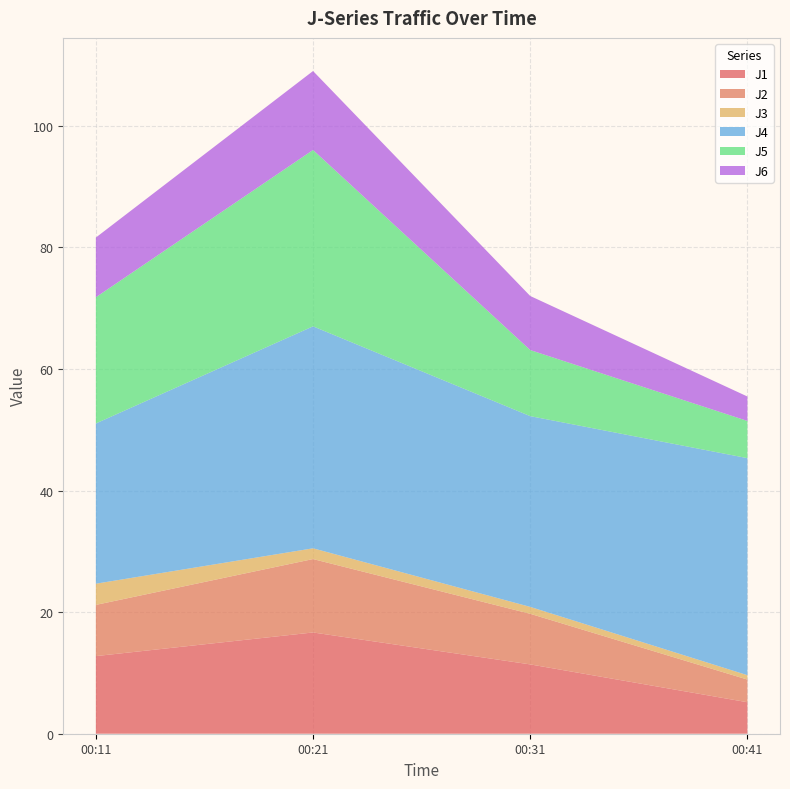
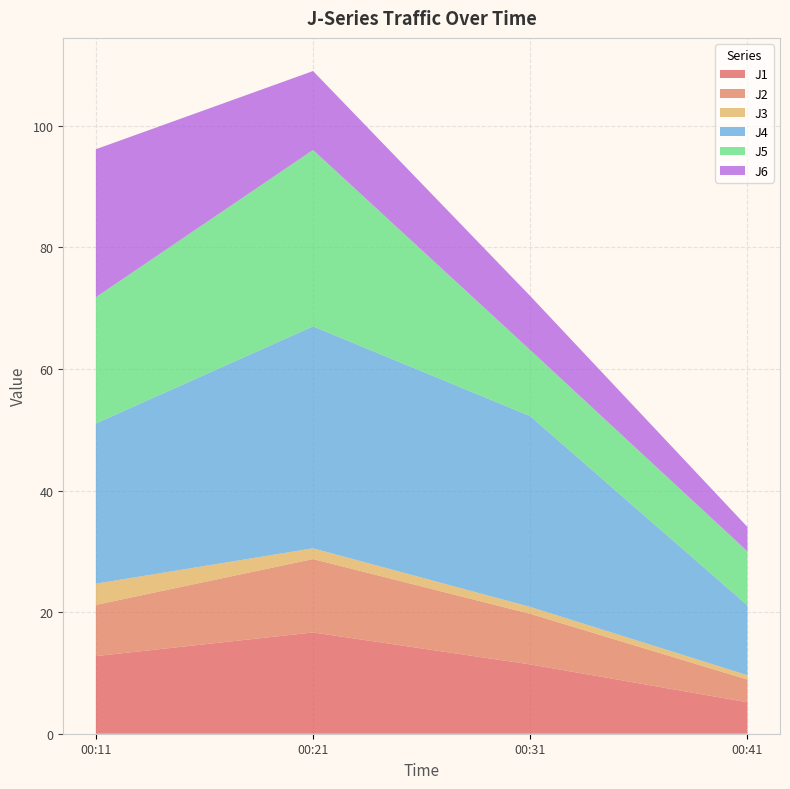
J6, 00:11: 10 -> 24
J4, 00:41: 36 -> 11
J5, 00:41: 6 -> 9
